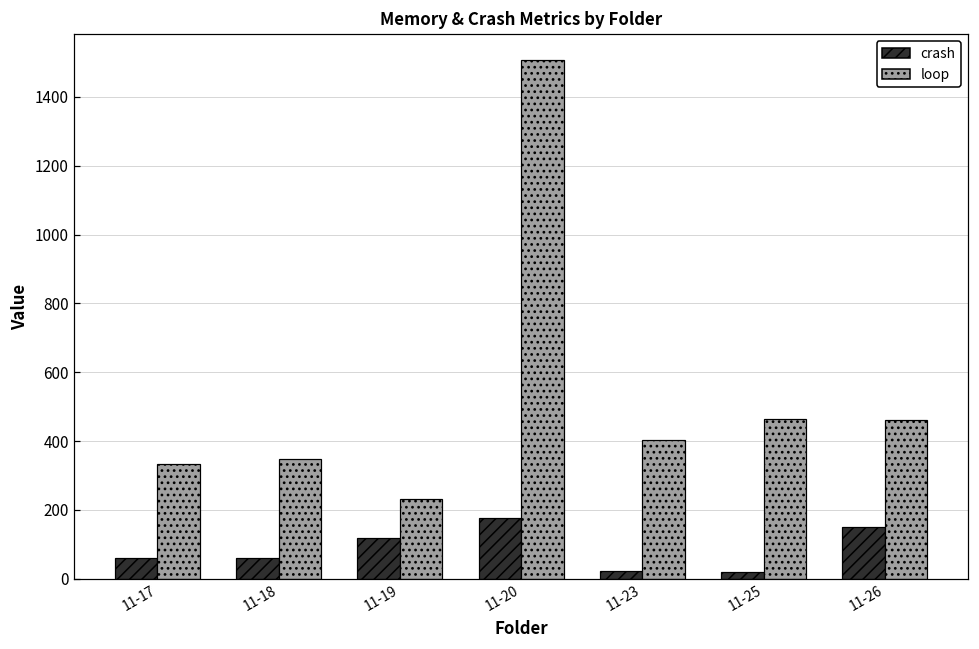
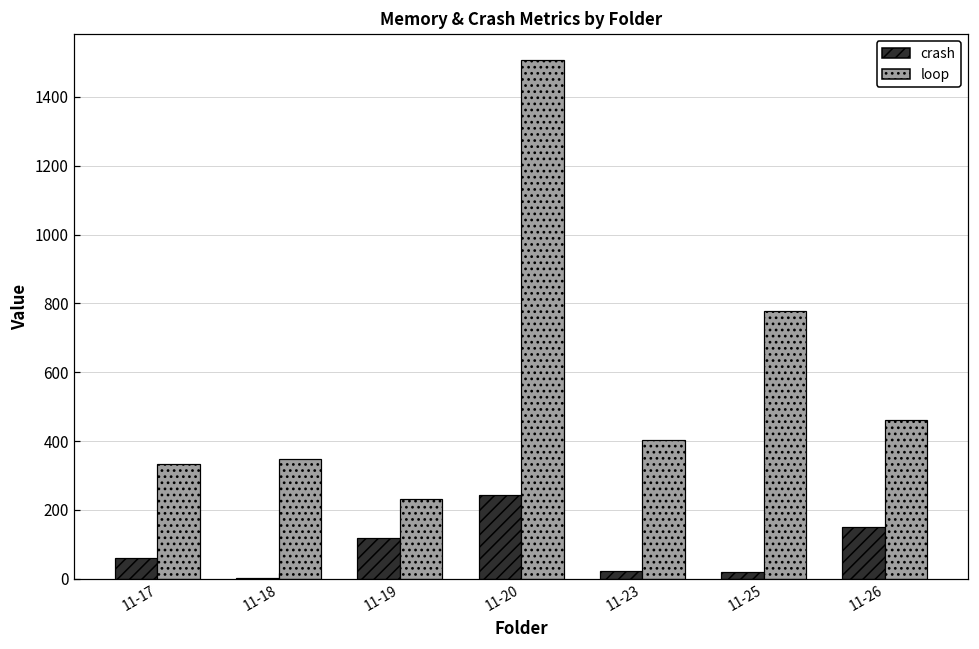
crash, 11-18: 60 -> 0
crash, 11-20: 180 -> 240
loop, 11-25: 470 -> 780
